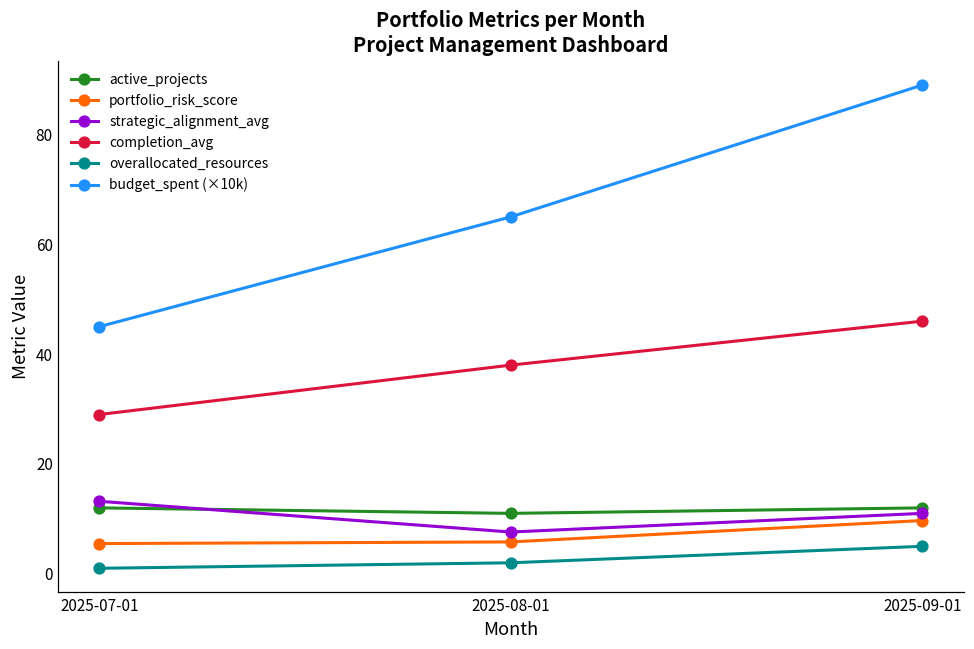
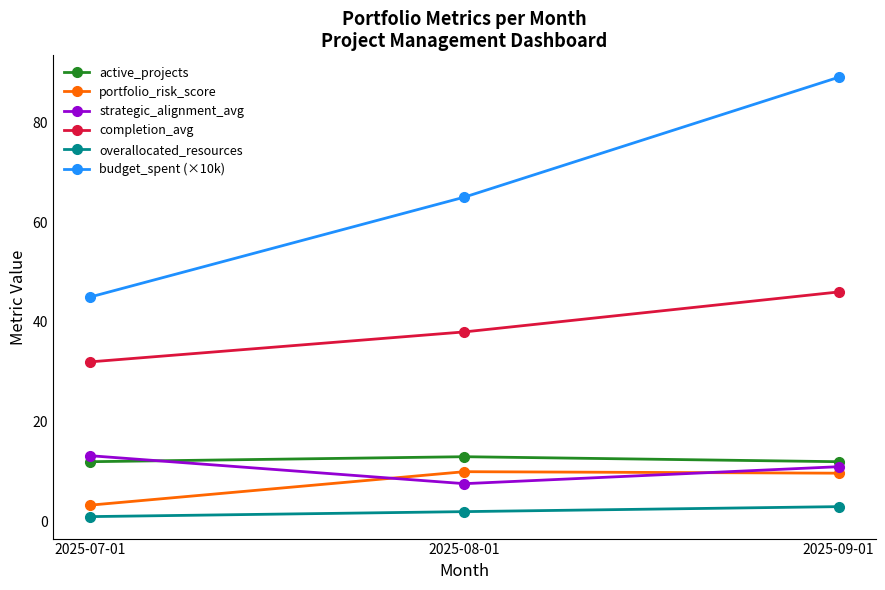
portfolio_risk_score, 2025-07-01: 6 -> 3
completion_avg, 2025-07-01: 29 -> 32
active_projects, 2025-08-01: 11 -> 13
portfolio_risk_score, 2025-08-01: 6 -> 10
overallocated_resources, 2025-09-01: 5 -> 3
